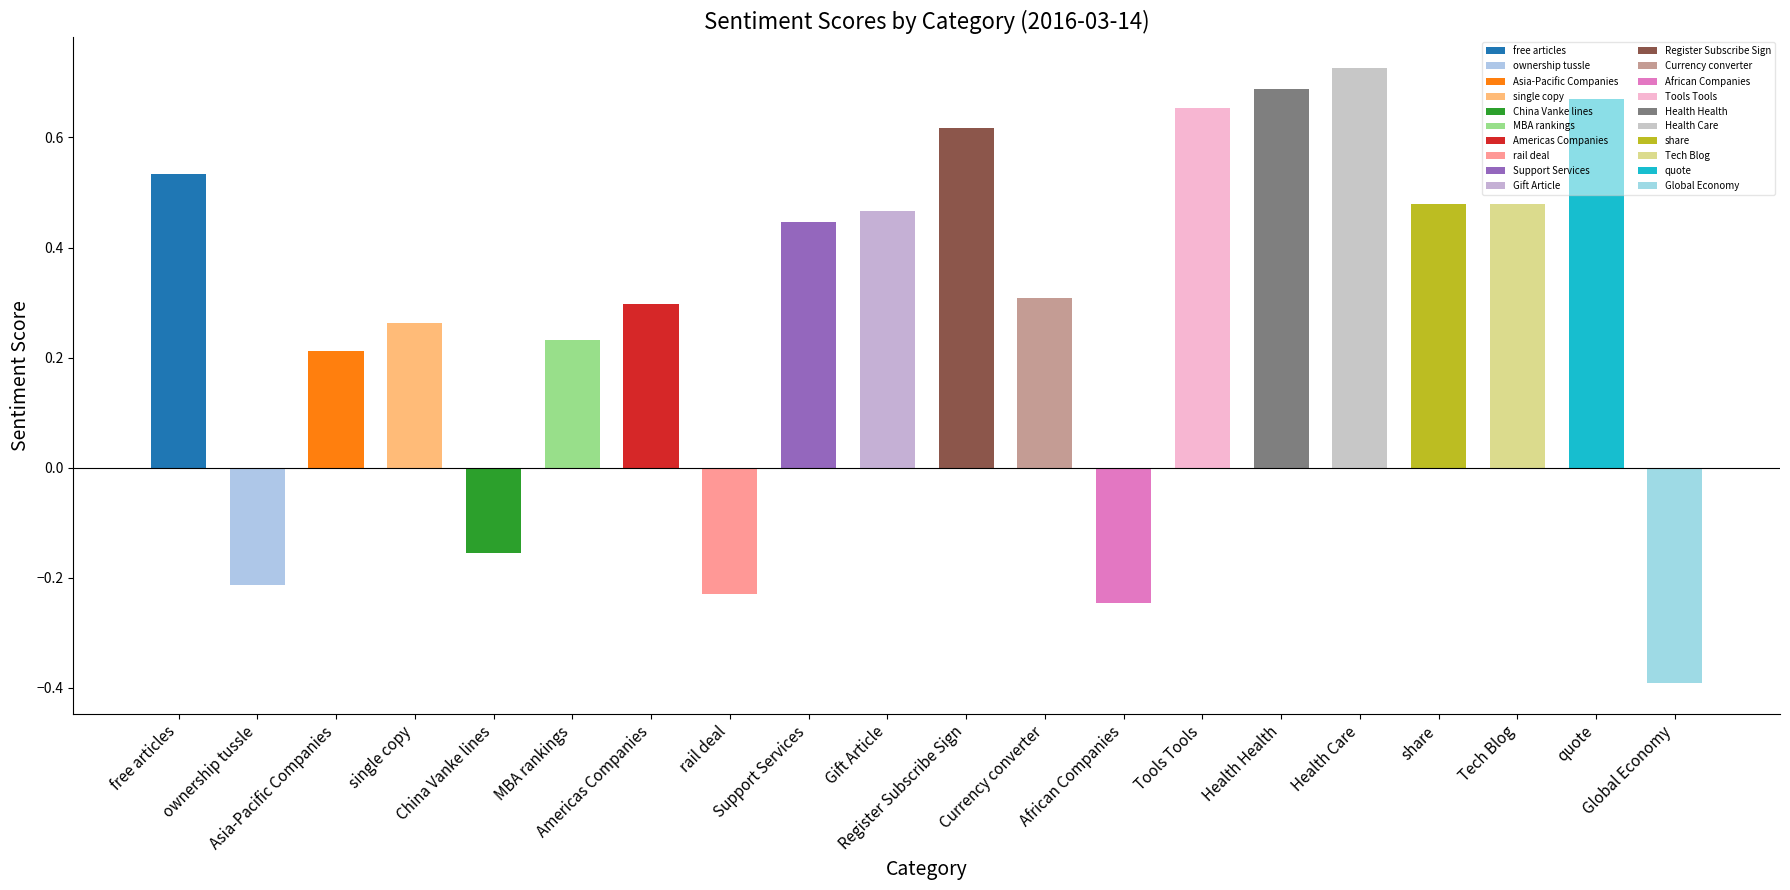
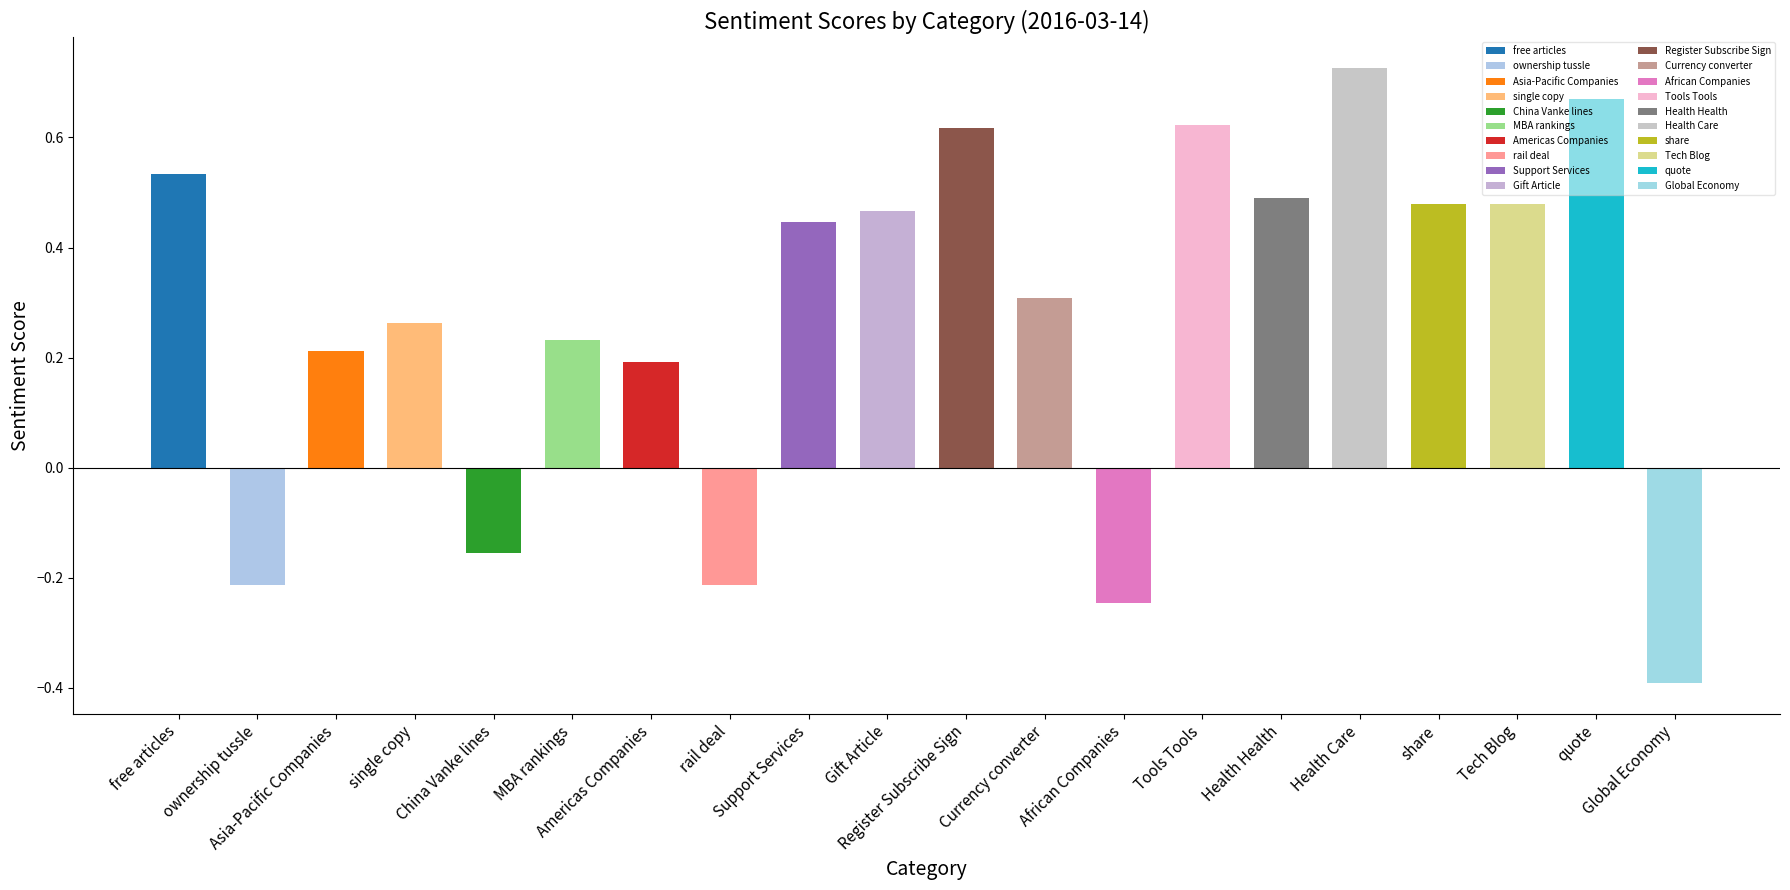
Americas Companies: 0.30 -> 0.19
rail deal: -0.23 -> -0.21
Tools Tools: 0.65 -> 0.62
Health Health: 0.69 -> 0.49
